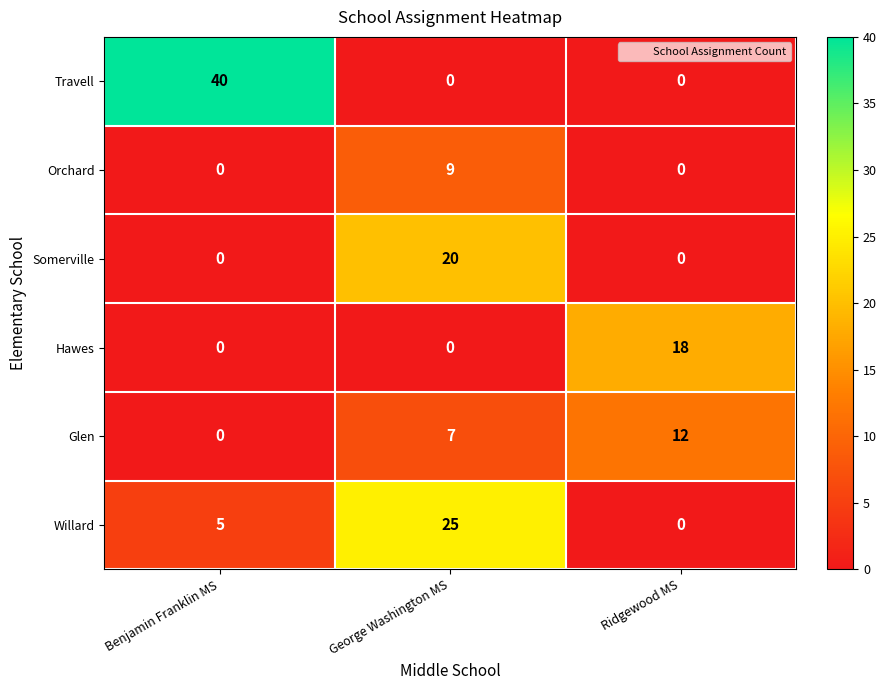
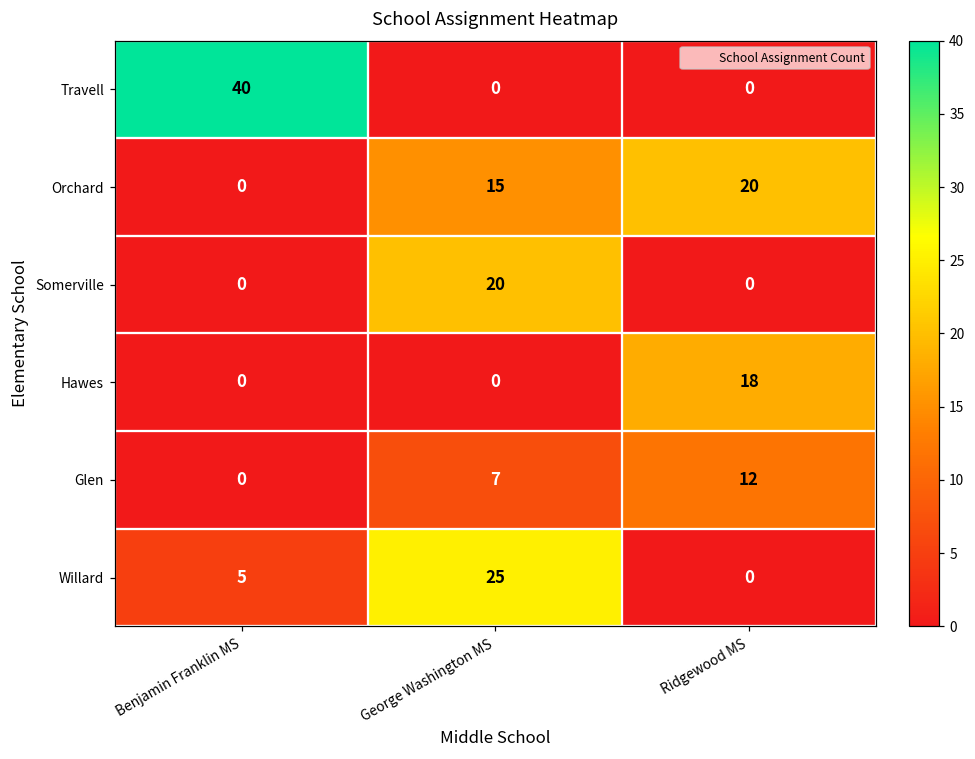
Orchard, George Washington MS: 9 -> 15
Orchard, Ridgewood MS: 0 -> 20
